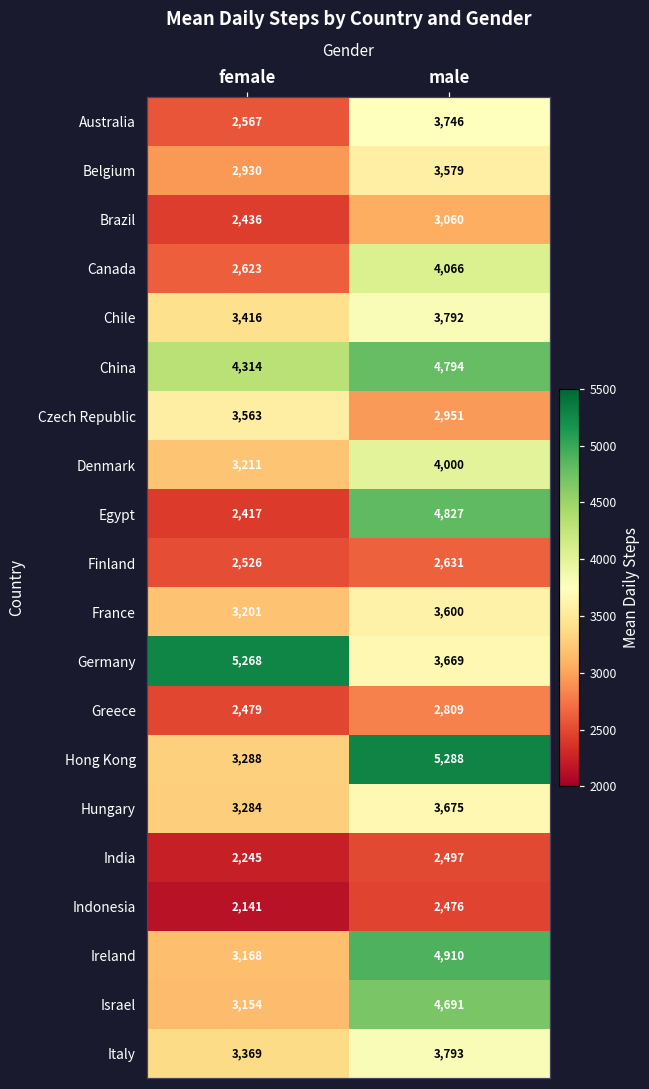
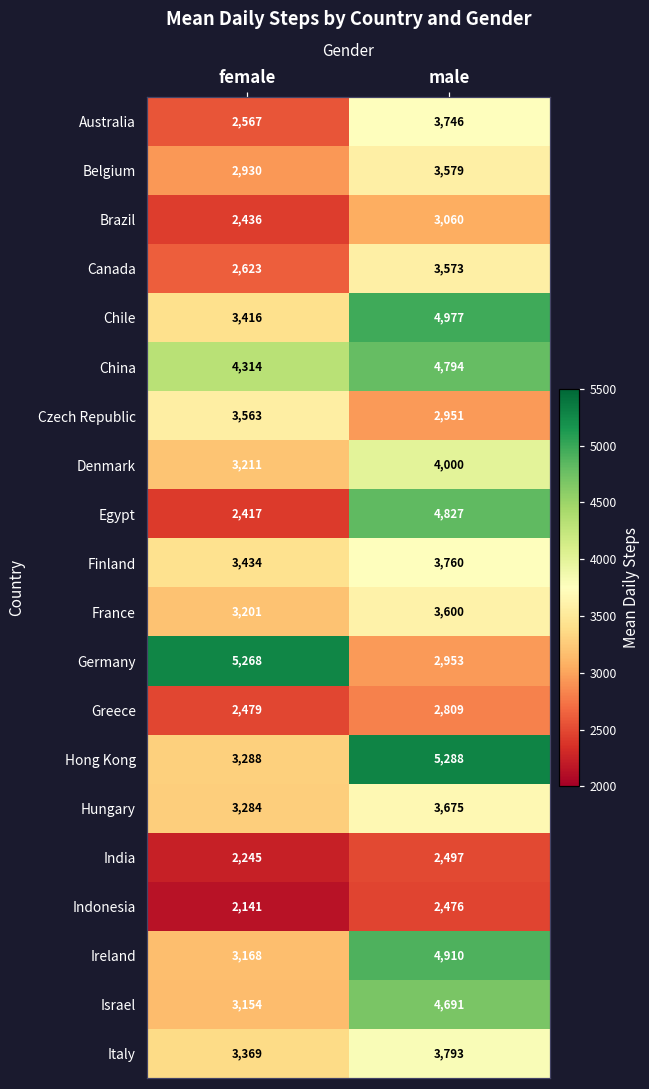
Canada, male: 4,066 -> 3,573
Chile, male: 3,792 -> 4,977
Finland, female: 2,526 -> 3,434
Finland, male: 2,631 -> 3,760
Germany, male: 3,669 -> 2,953
